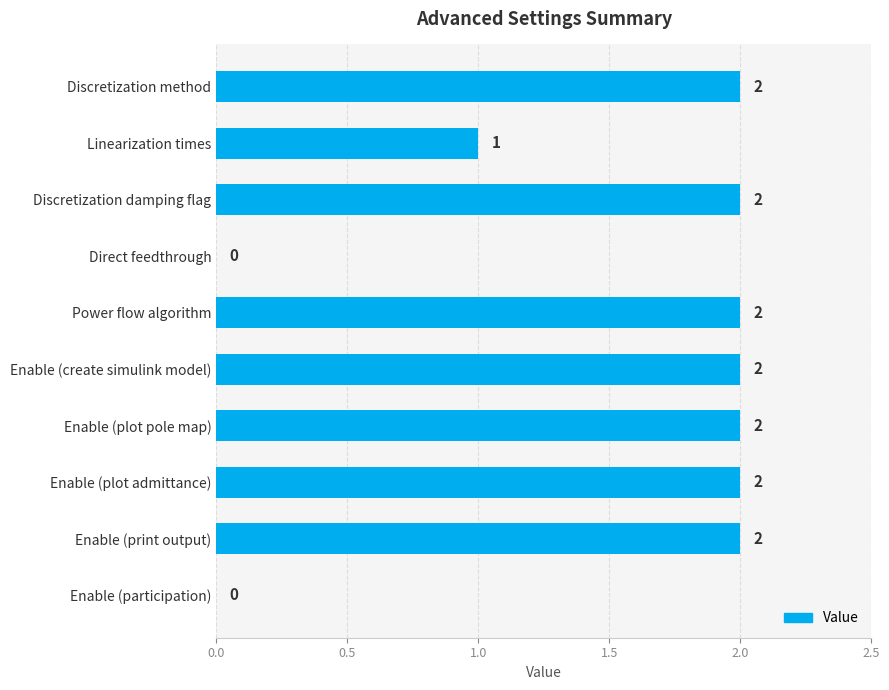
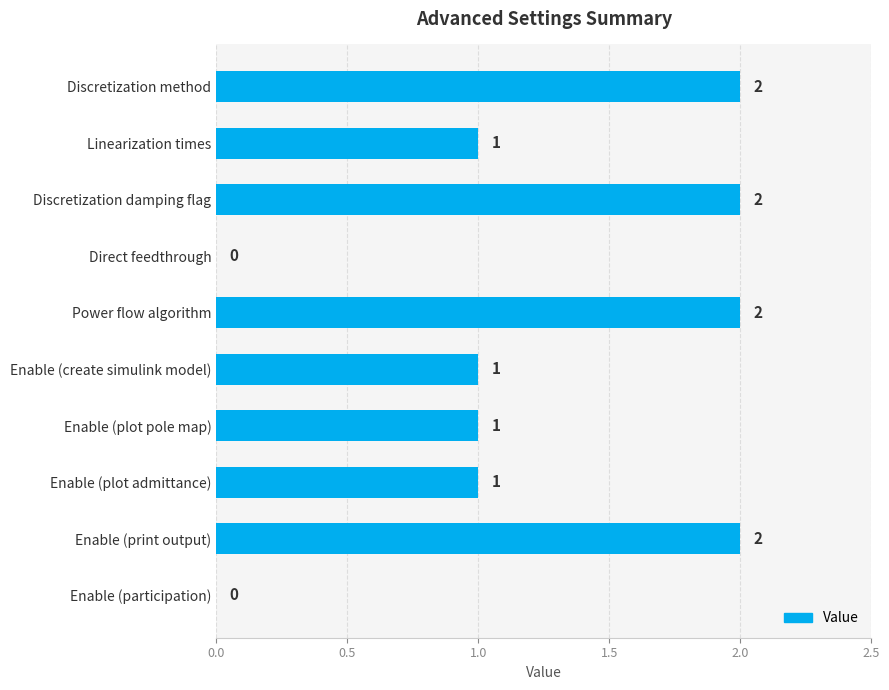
Enable (create simulink model): 2 -> 1
Enable (plot pole map): 2 -> 1
Enable (plot admittance): 2 -> 1
